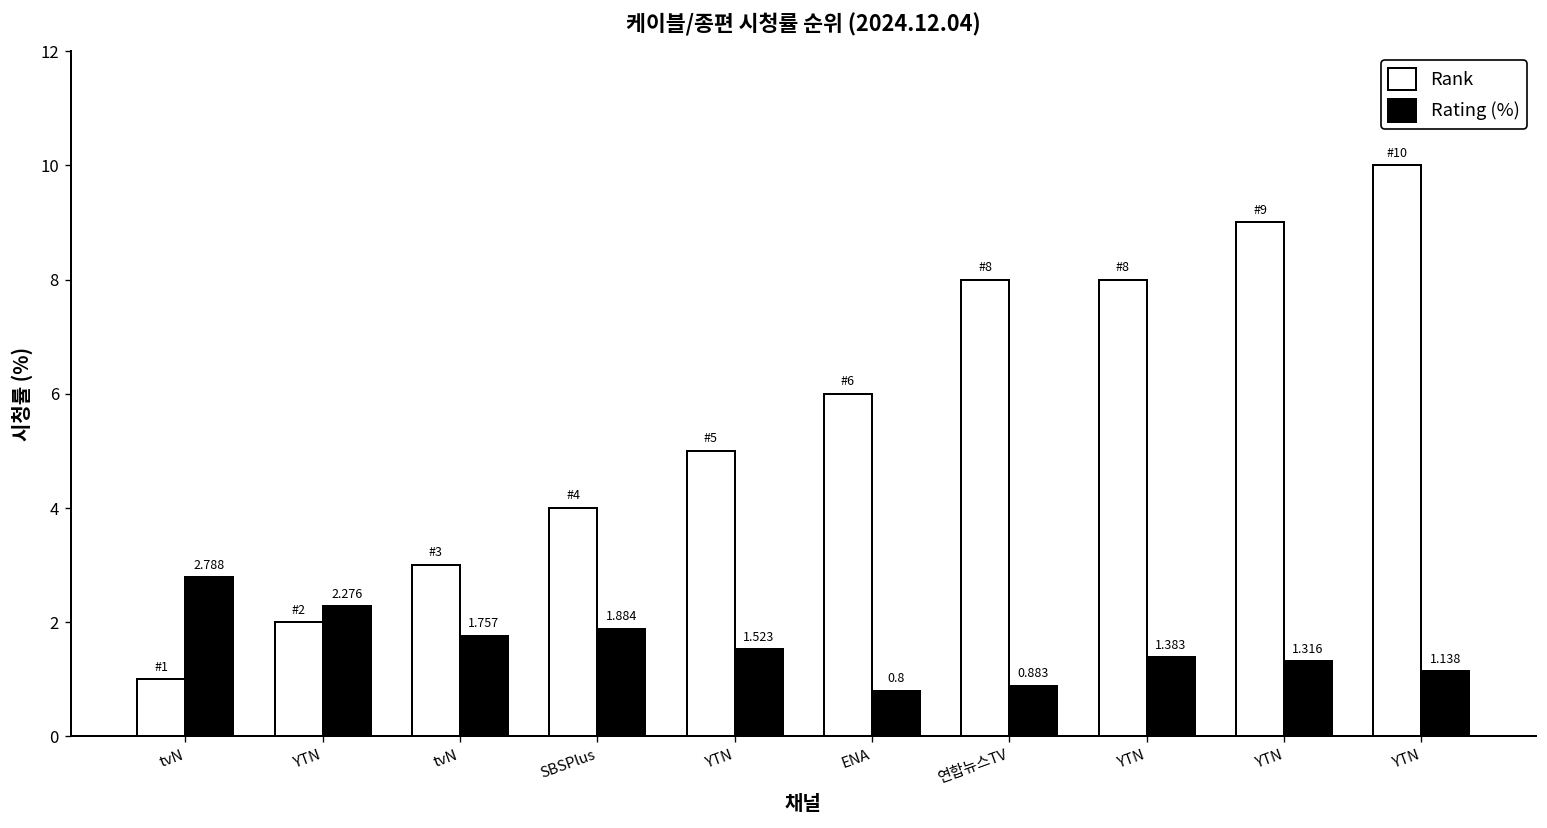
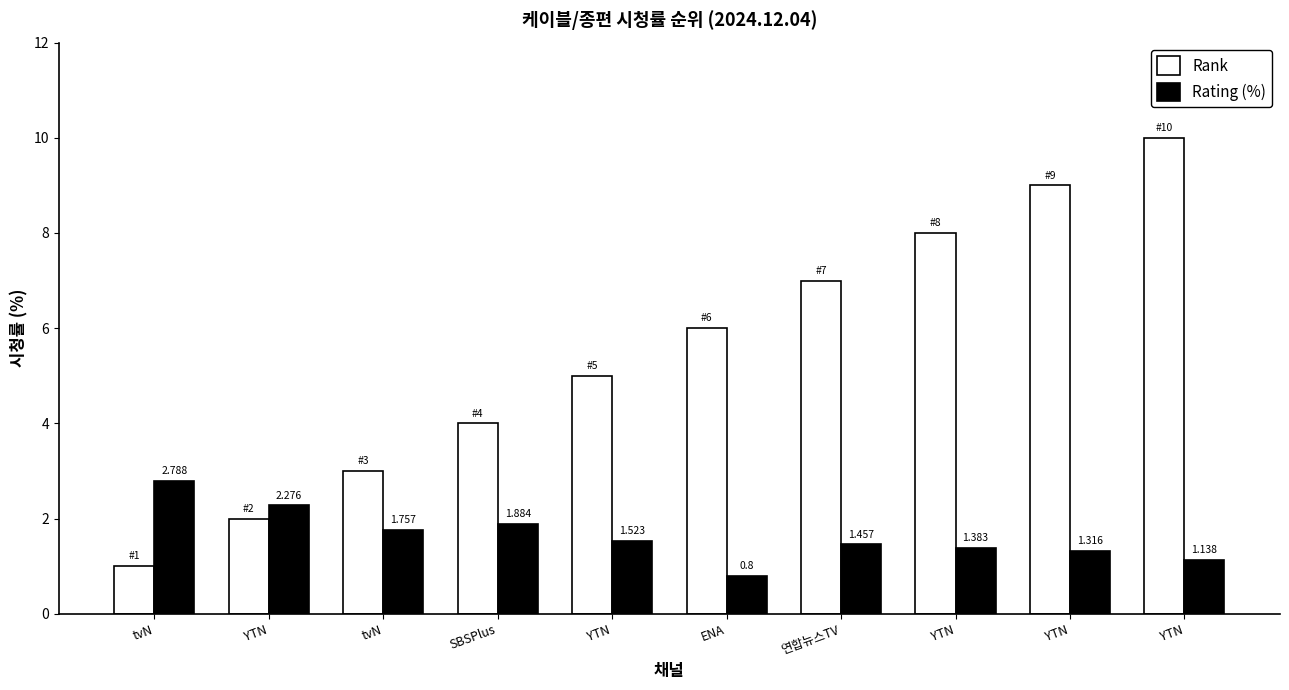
Rank, 연합뉴스TV: 8 -> 7
Rating (%), 연합뉴스TV: 0.883 -> 1.457
